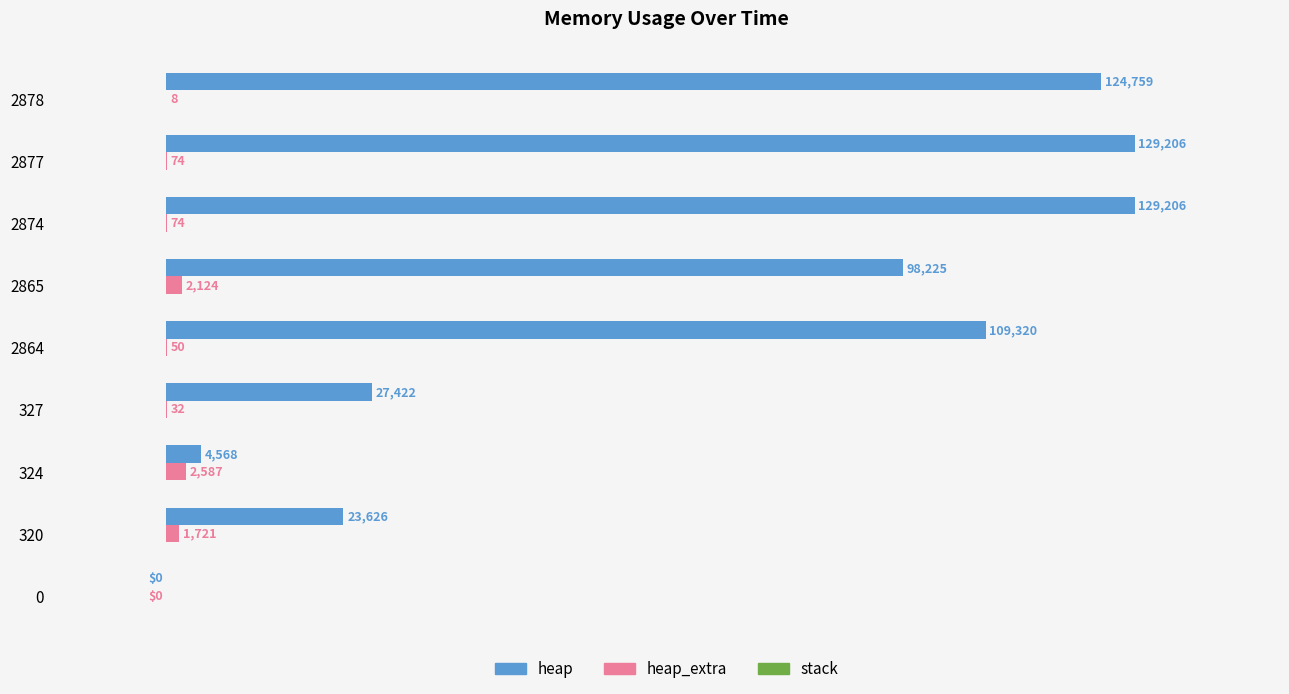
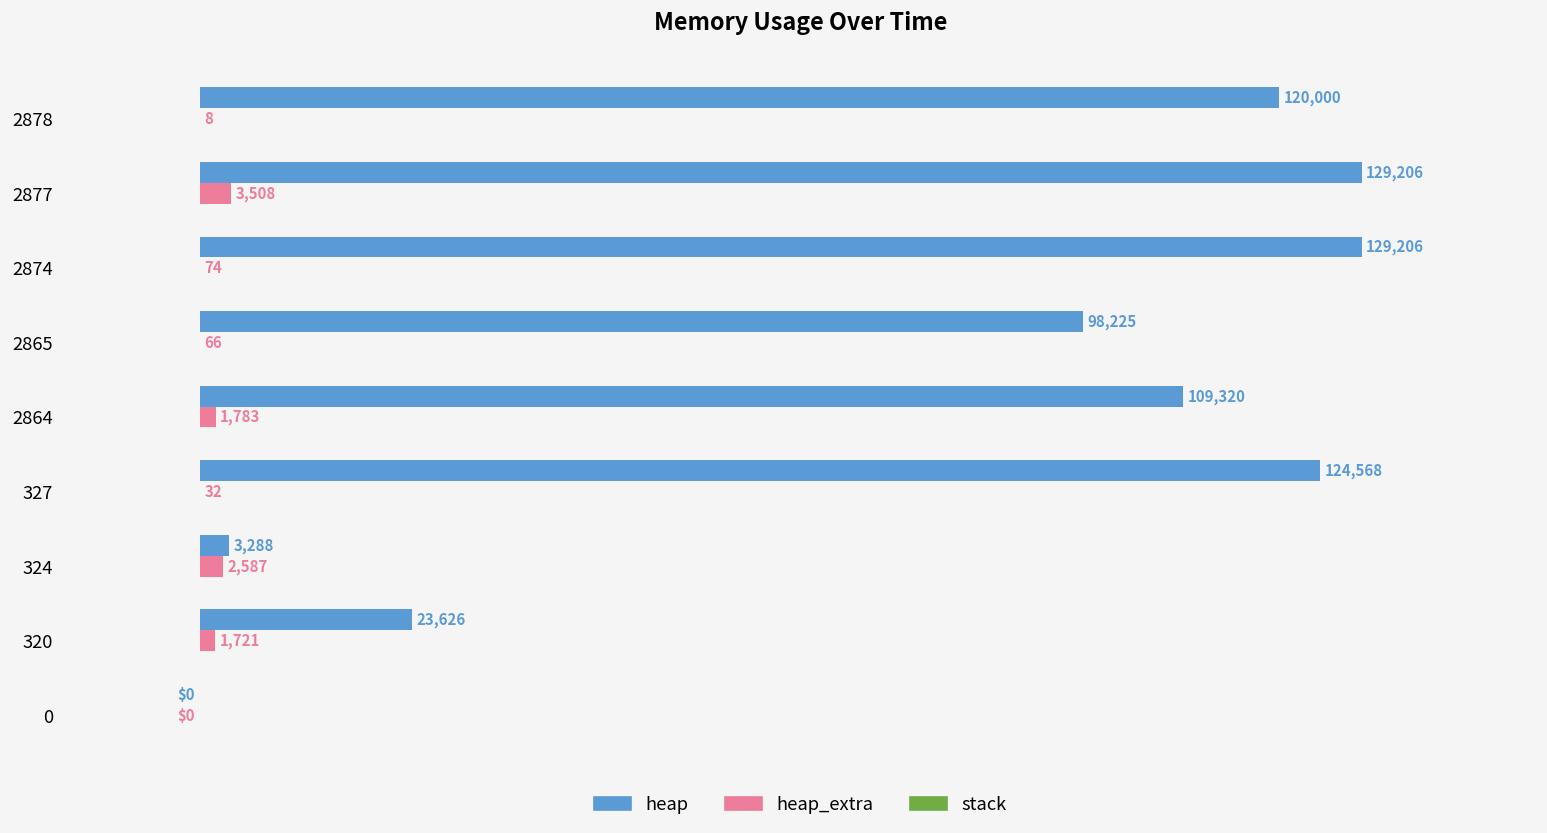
heap, 2878: 124,759 -> 120,000
heap_extra, 2877: 74 -> 3,508
heap_extra, 2865: 2,124 -> 66
heap_extra, 2864: 50 -> 1,783
heap, 327: 27,422 -> 124,568
heap, 324: 4,568 -> 3,288
